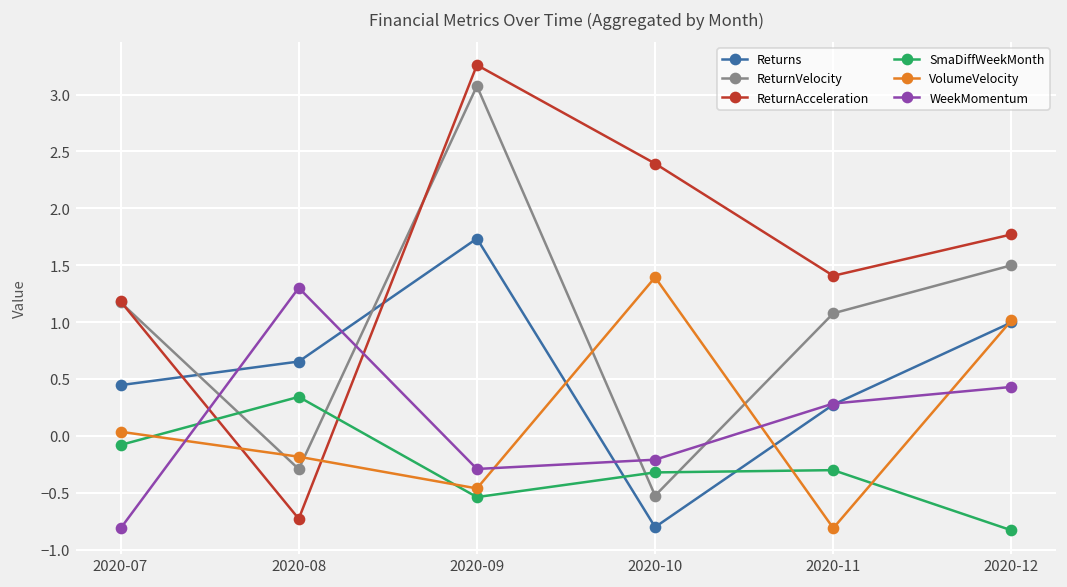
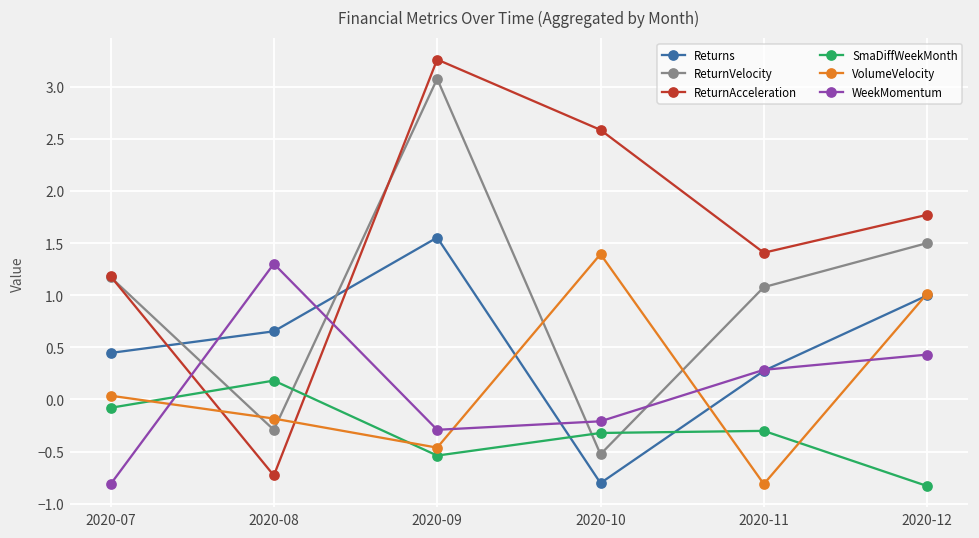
SmaDiffWeekMonth, 2020-08: 0.3 -> 0.2
Returns, 2020-09: 1.7 -> 1.6
ReturnAcceleration, 2020-10: 2.4 -> 2.6
